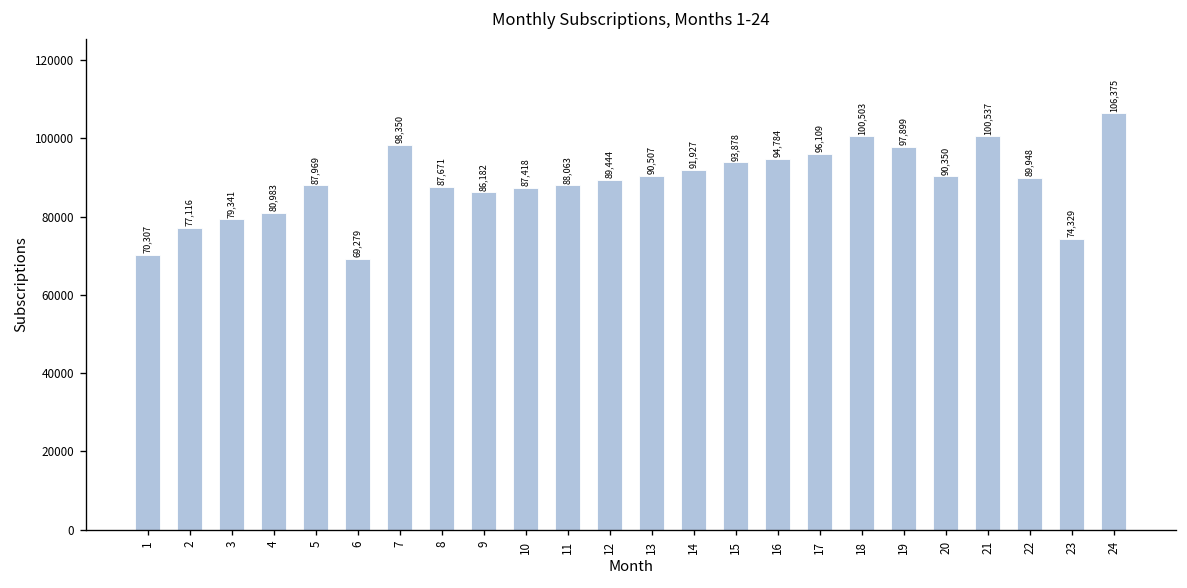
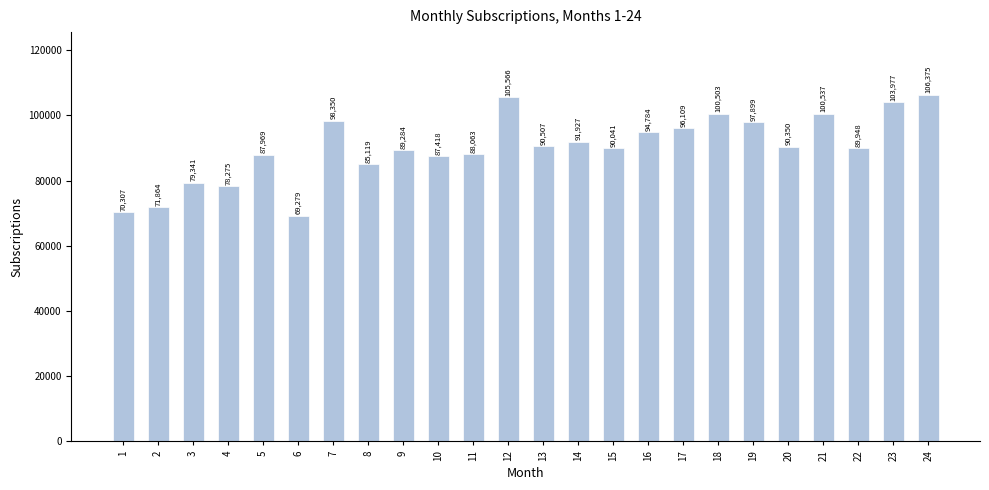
2: 77,116 -> 71,864
4: 80,983 -> 78,275
8: 87,671 -> 85,119
9: 86,182 -> 89,284
12: 89,444 -> 105,566
15: 93,878 -> 90,041
23: 74,329 -> 103,977
